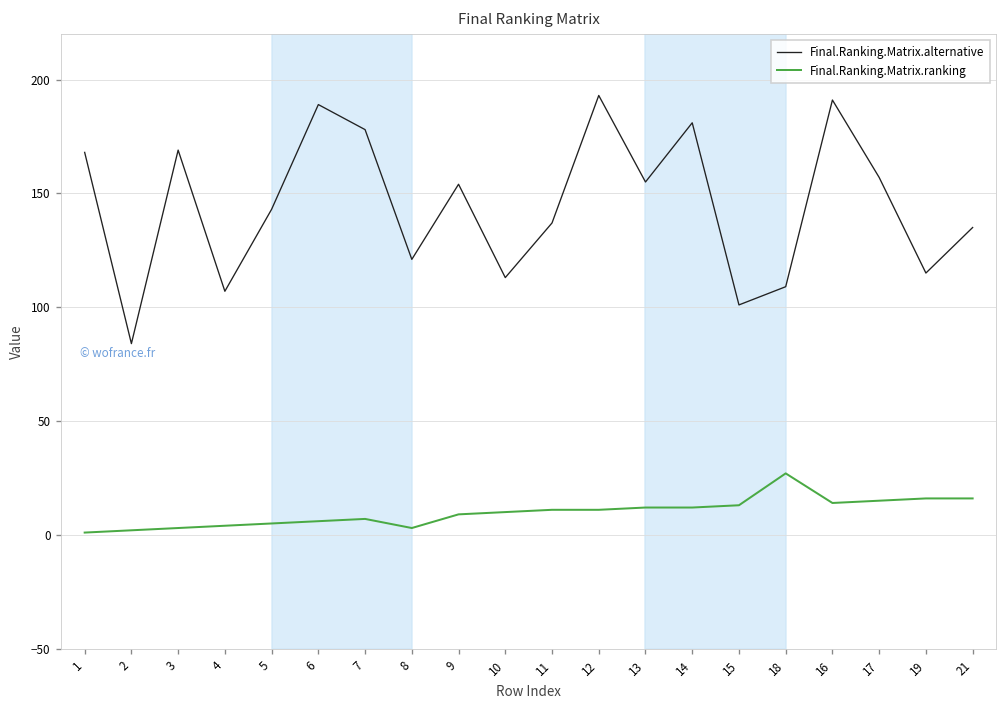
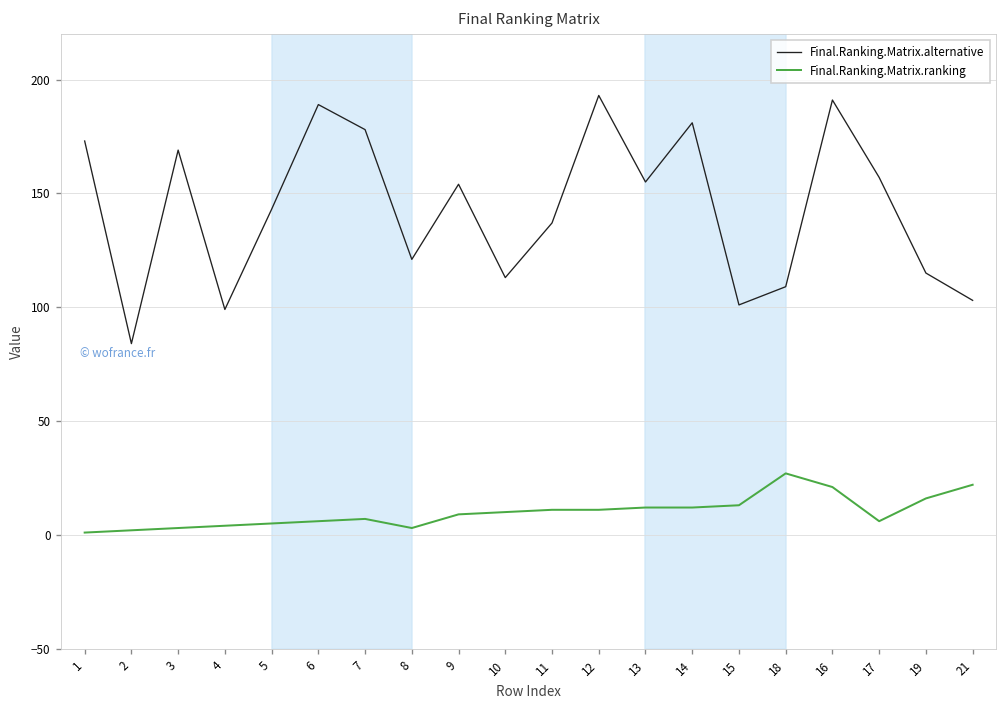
Final.Ranking.Matrix.alternative, 1: 168 -> 173
Final.Ranking.Matrix.alternative, 4: 107 -> 99
Final.Ranking.Matrix.ranking, 16: 14 -> 21
Final.Ranking.Matrix.ranking, 17: 15 -> 6
Final.Ranking.Matrix.alternative, 21: 135 -> 103
Final.Ranking.Matrix.ranking, 21: 16 -> 22
